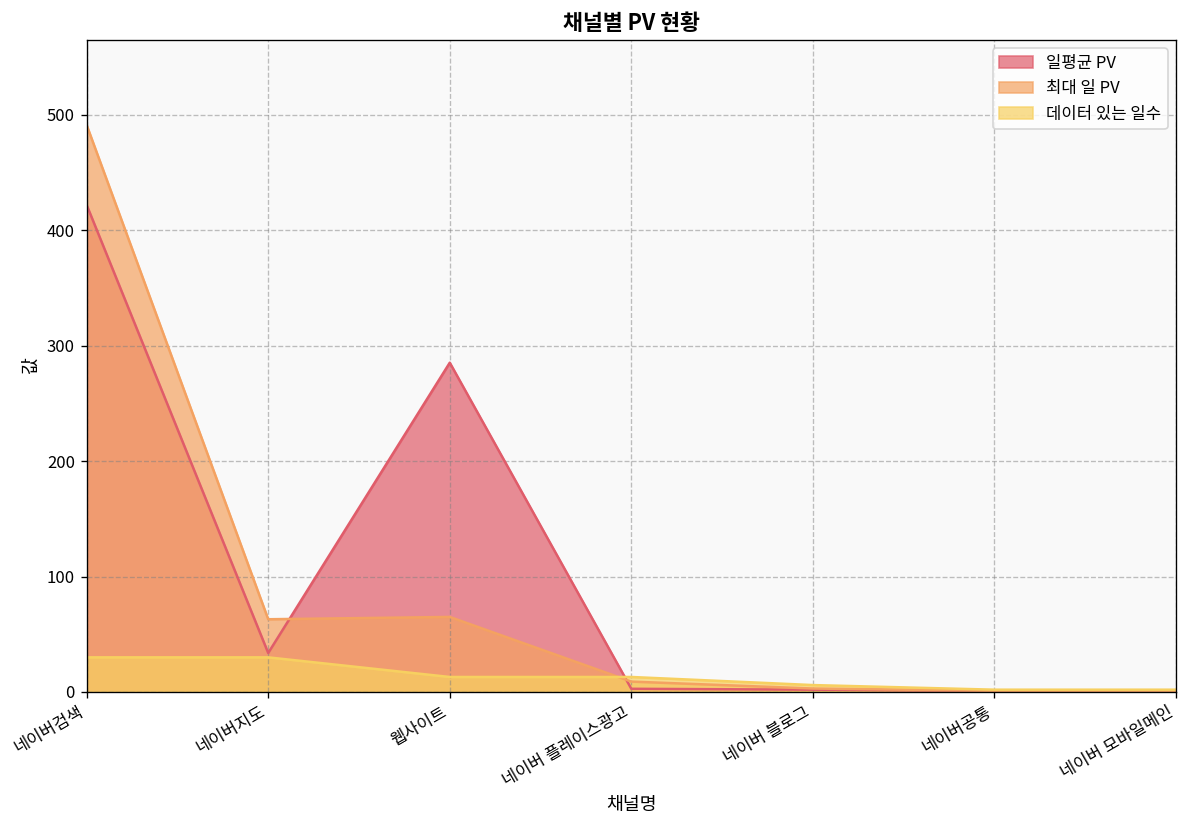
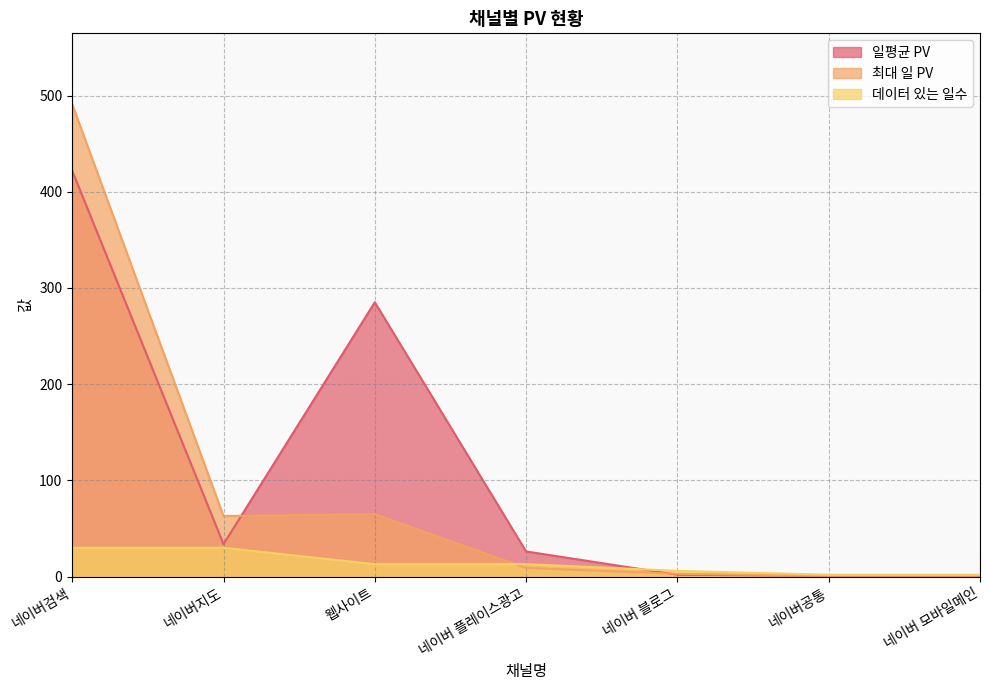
일평균 PV, 네이버 플레이스광고: 0 -> 30
